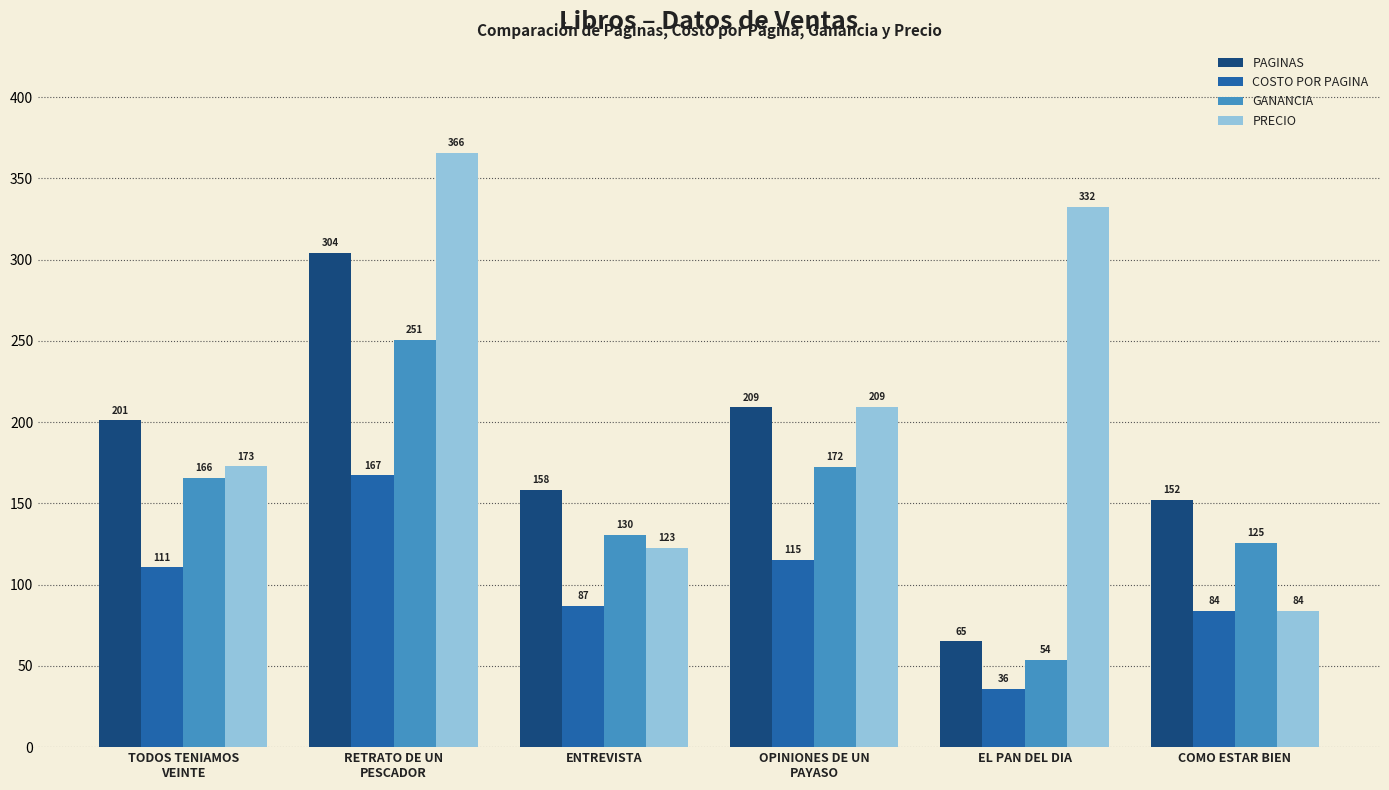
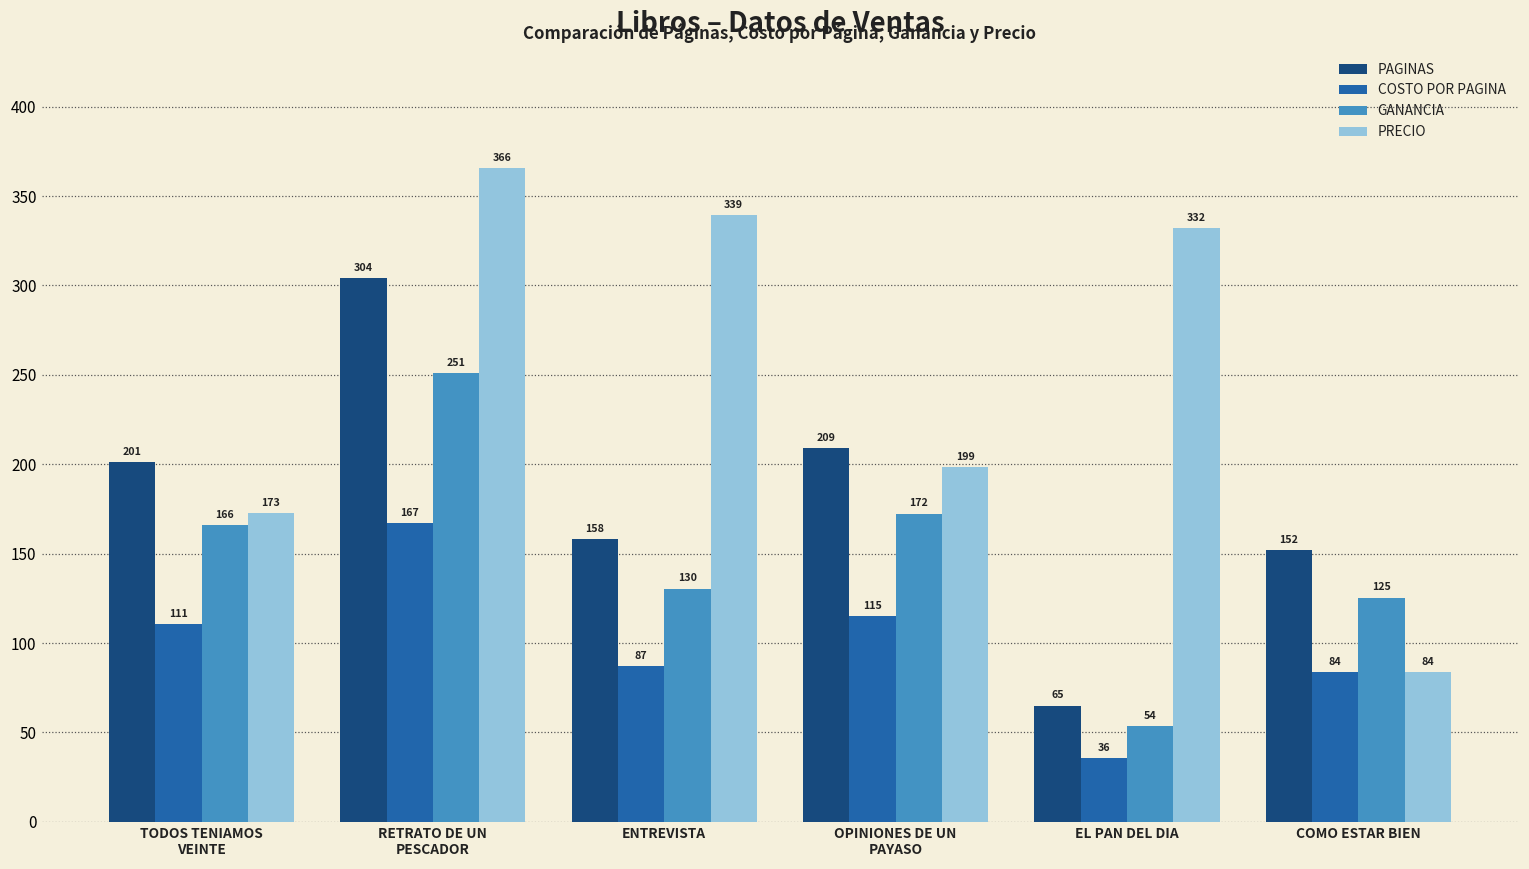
PRECIO, ENTREVISTA: 123 -> 339
PRECIO, OPINIONES DE UN PAYASO: 209 -> 199
